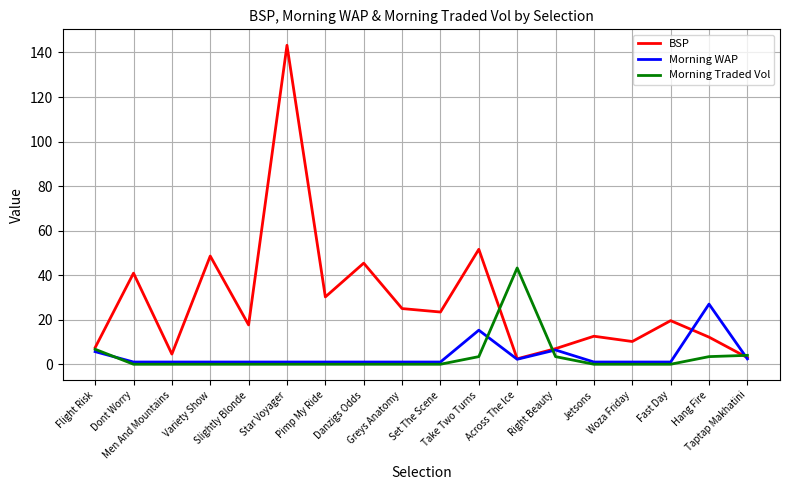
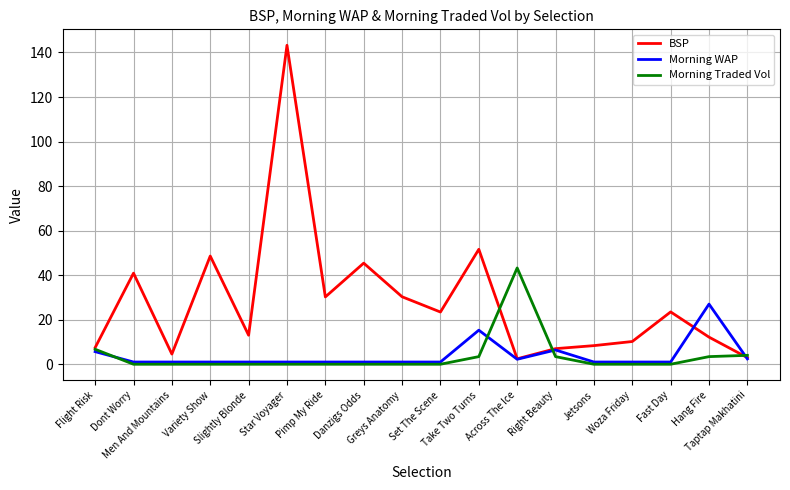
BSP, Slightly Blonde: 18 -> 13
BSP, Greys Anatomy: 25 -> 30
BSP, Jetsons: 13 -> 8
BSP, Fast Day: 20 -> 23
